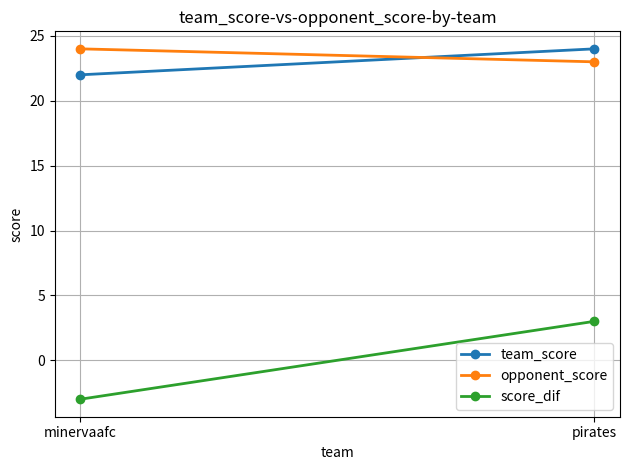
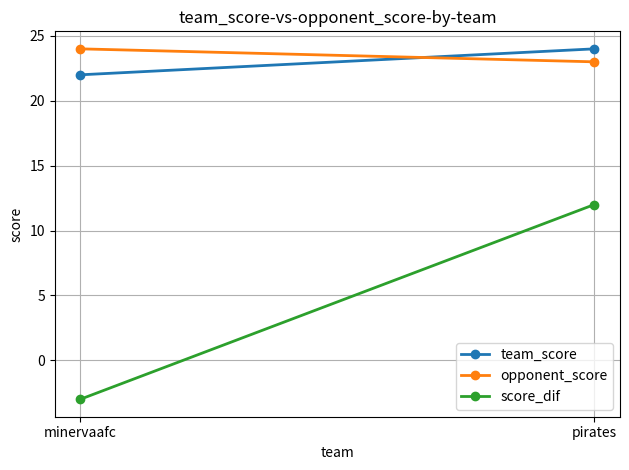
score_dif, pirates: 3 -> 12
